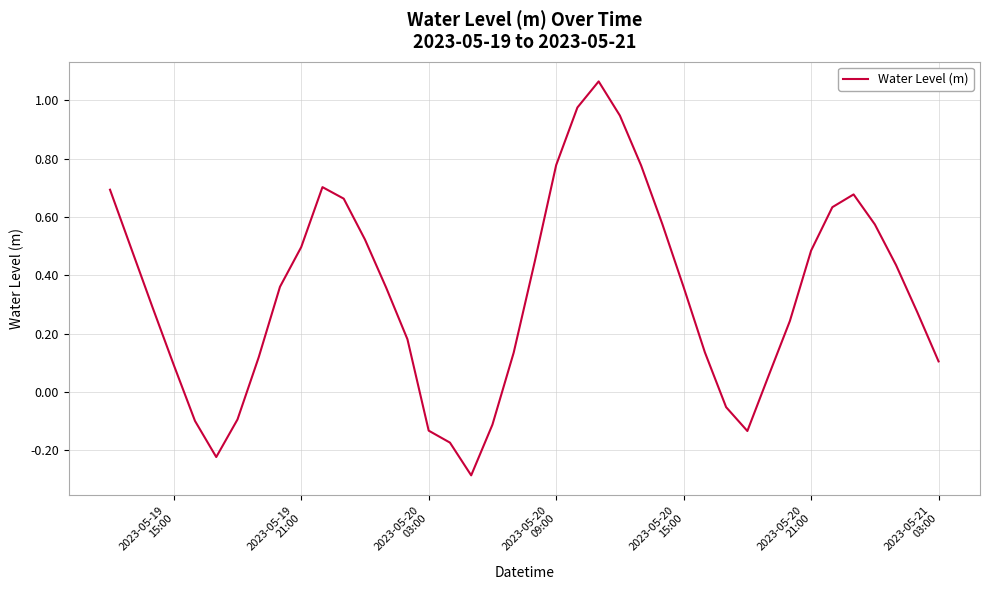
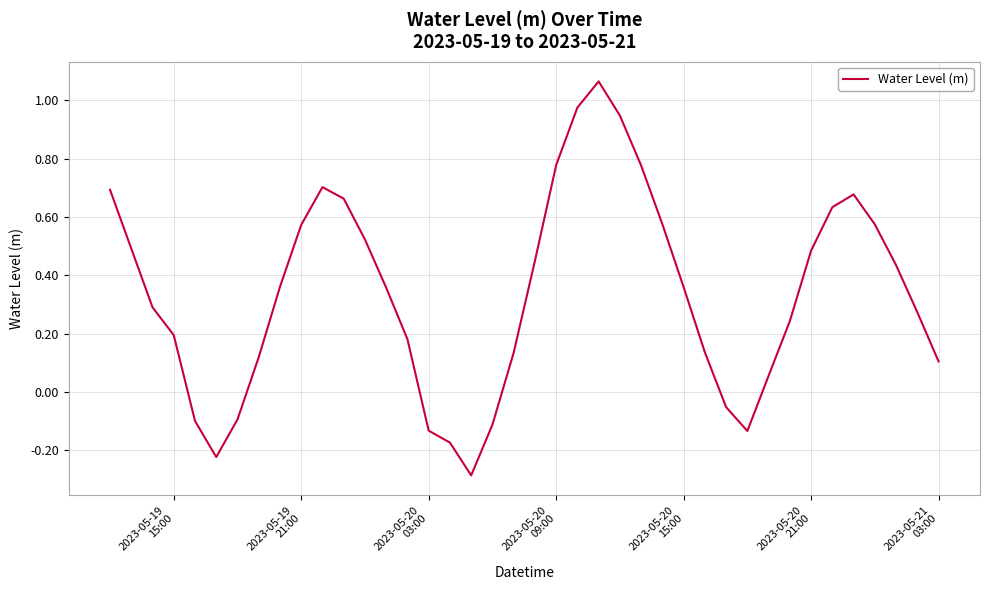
2023-05-19 15:00: 0.09 -> 0.19
2023-05-19 21:00: 0.50 -> 0.57
